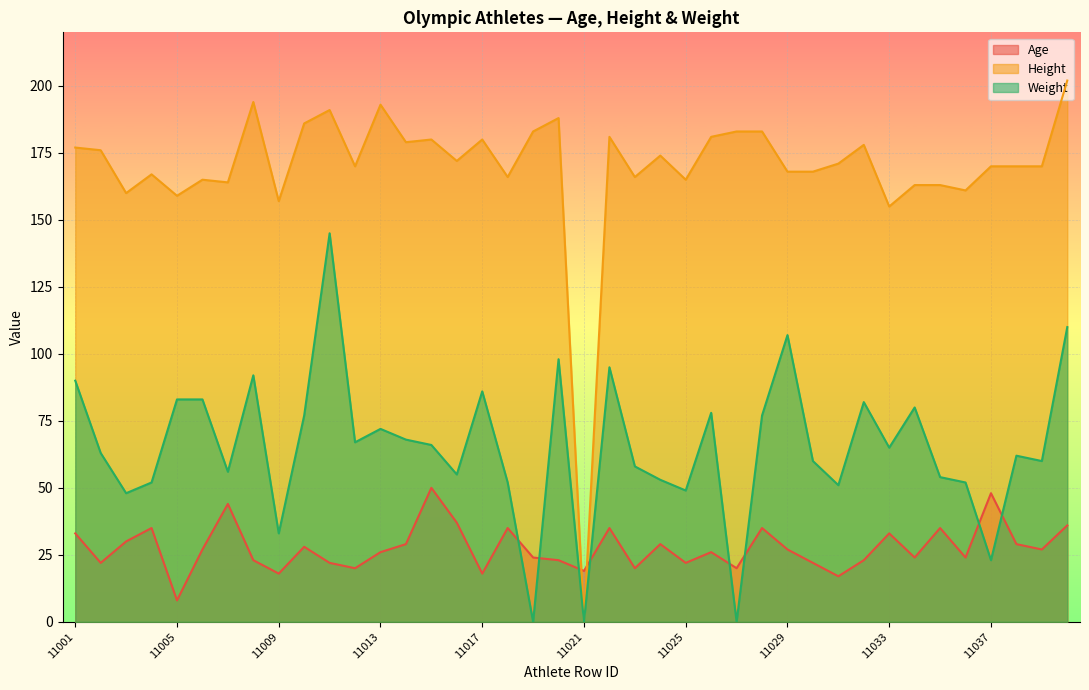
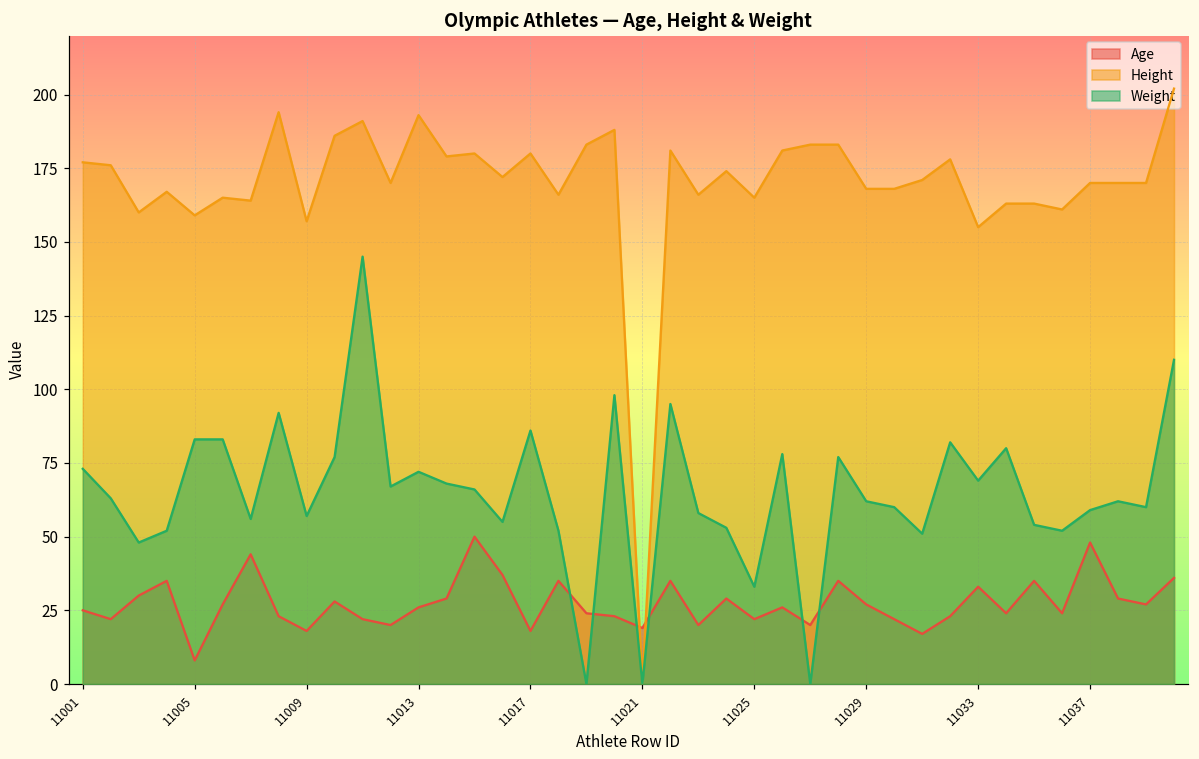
Age, 11001: 33 -> 25
Weight, 11001: 90 -> 73
Weight, 11009: 33 -> 57
Weight, 11025: 49 -> 33
Weight, 11029: 107 -> 62
Weight, 11033: 65 -> 69
Weight, 11037: 23 -> 59
